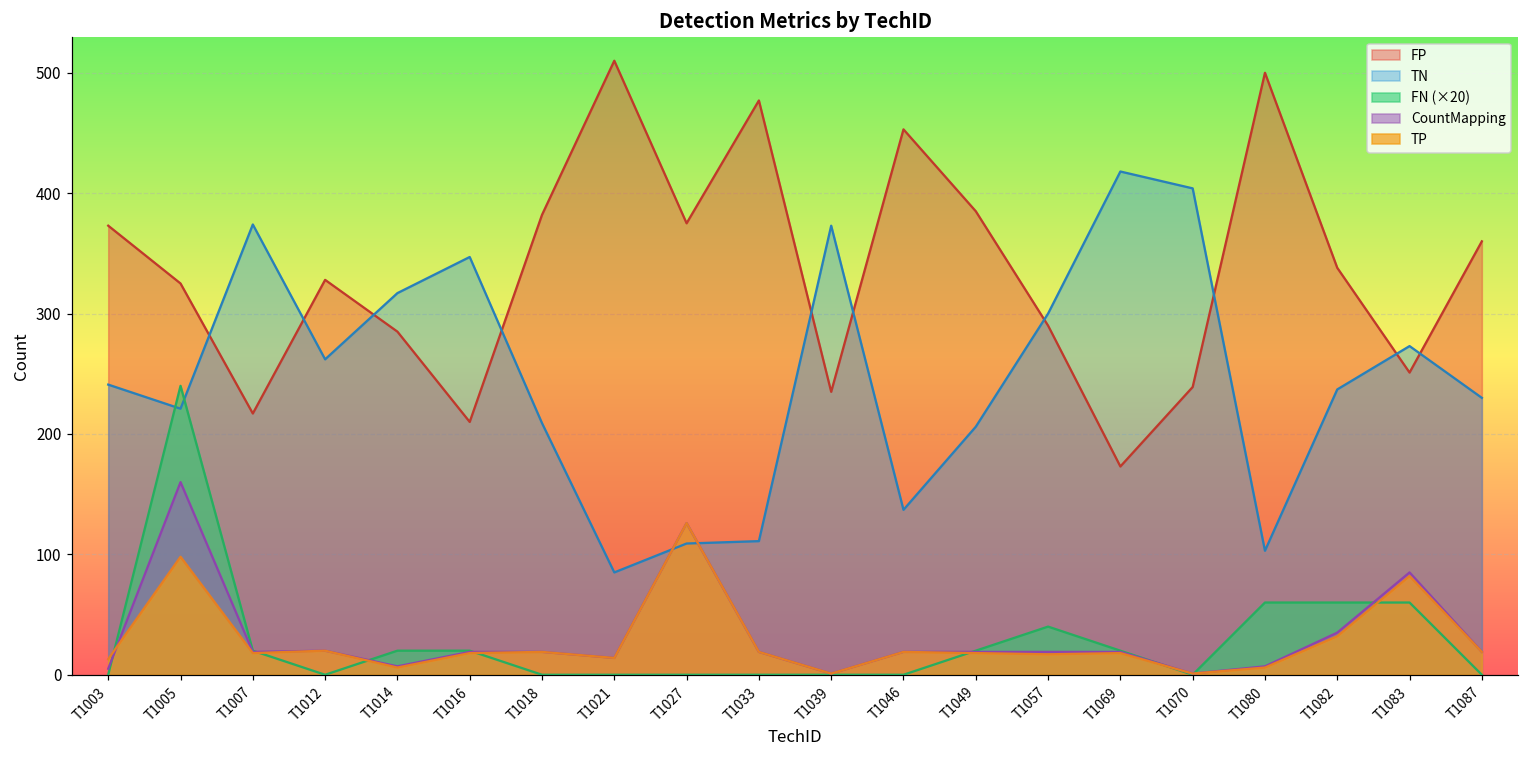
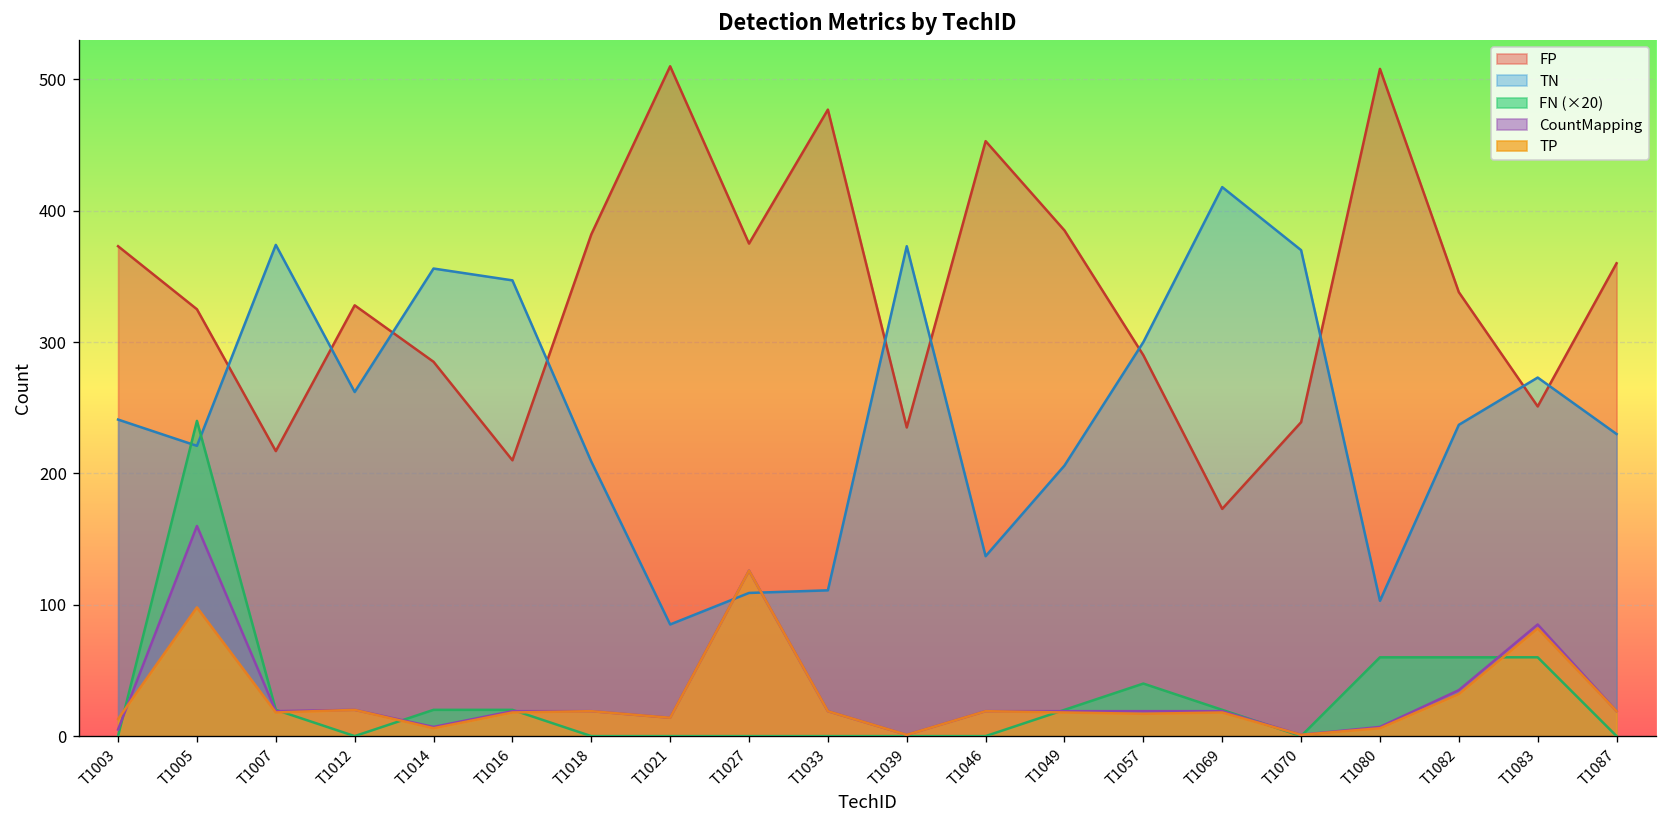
TN, T1014: 317 -> 356
TN, T1070: 404 -> 370
FP, T1080: 500 -> 508
